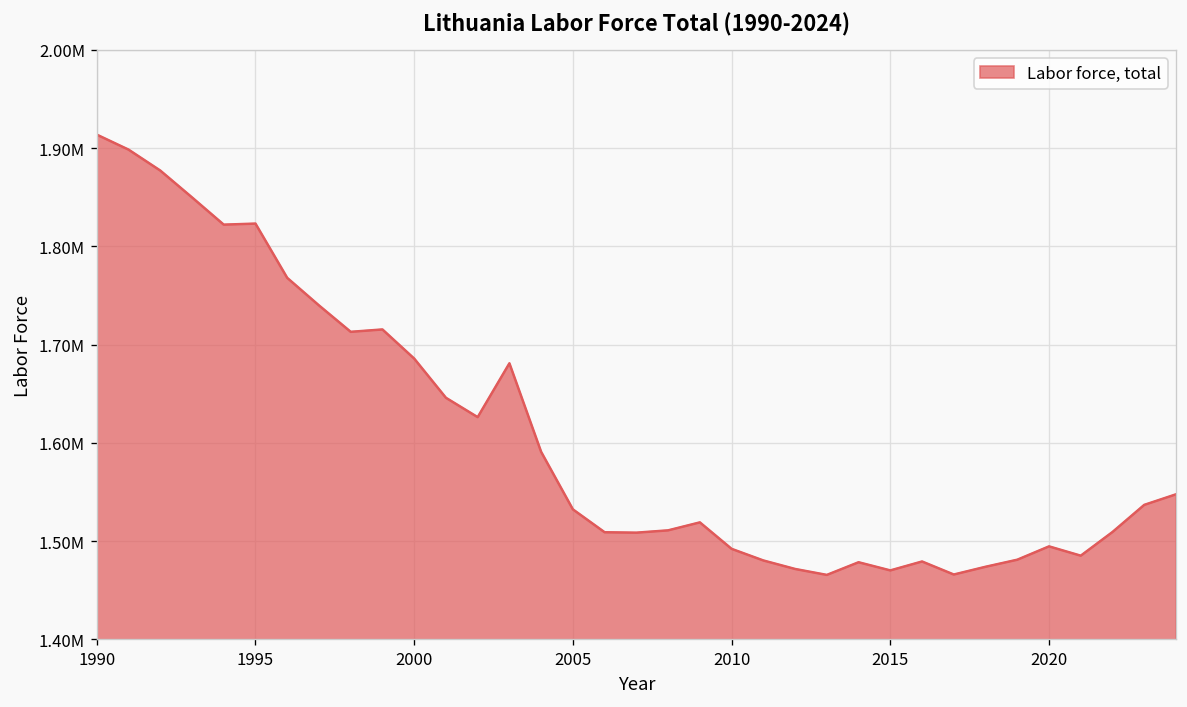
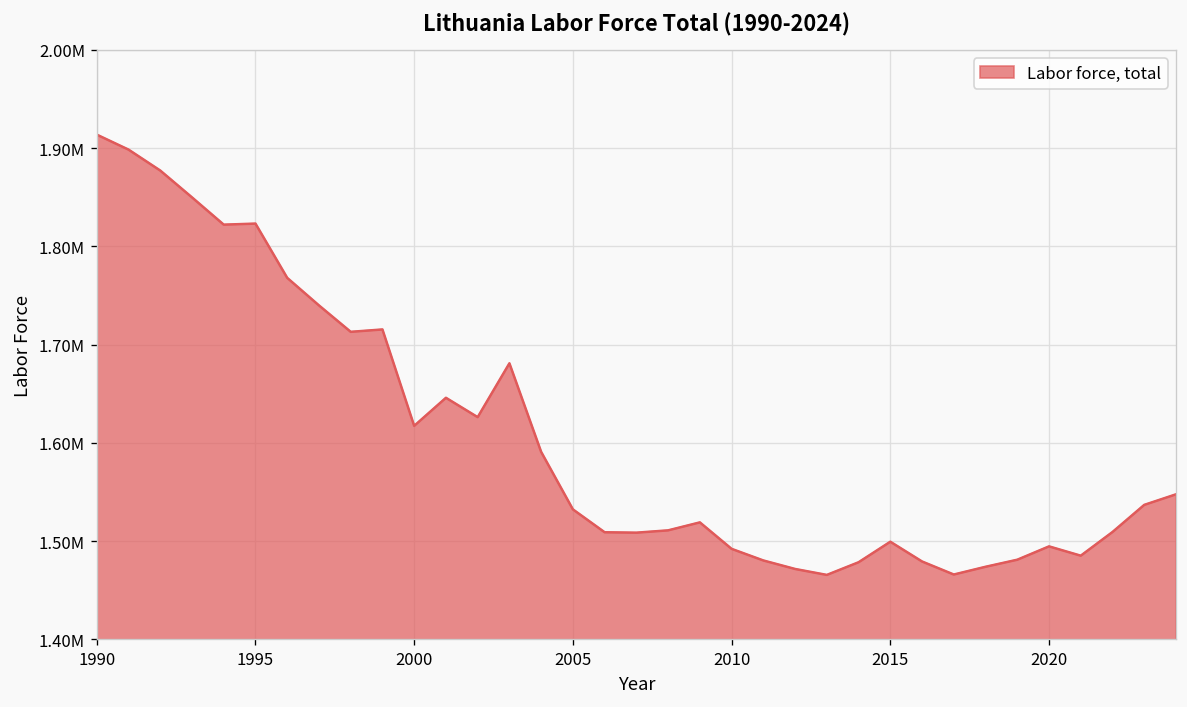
2000: 1690000 -> 1620000
2015: 1470000 -> 1500000
